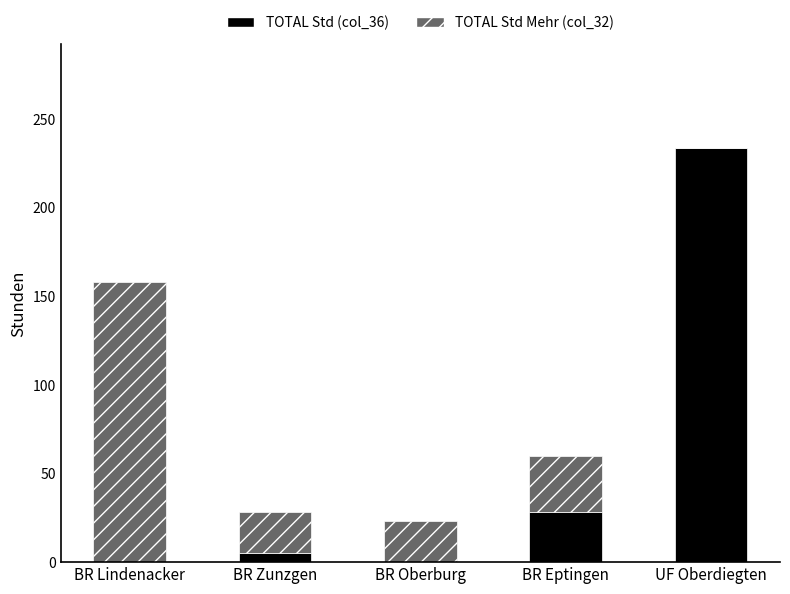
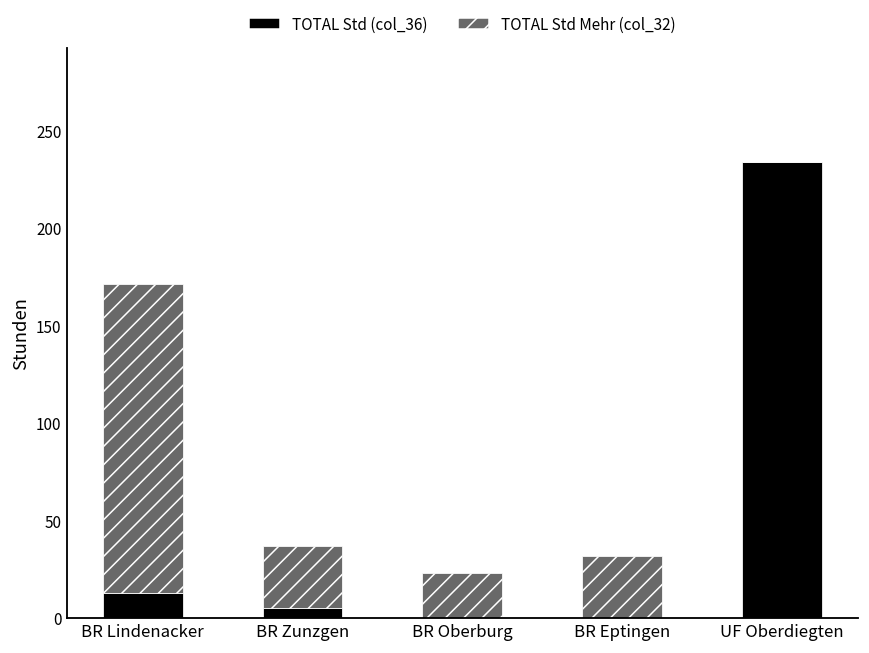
TOTAL Std (col_36), BR Lindenacker: 0 -> 13
TOTAL Std Mehr (col_32), BR Zunzgen: 23 -> 32
TOTAL Std (col_36), BR Eptingen: 28 -> 0
